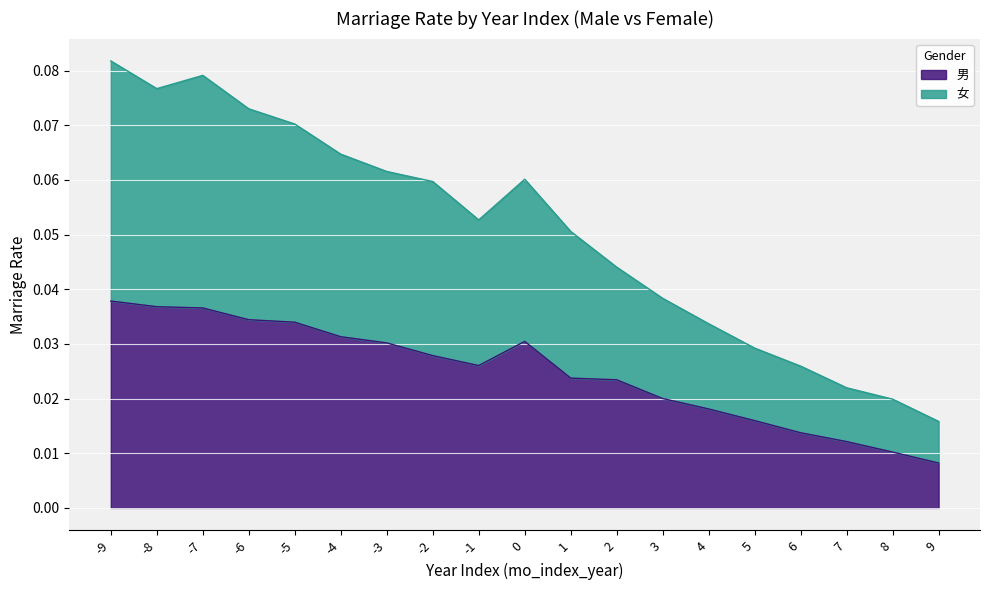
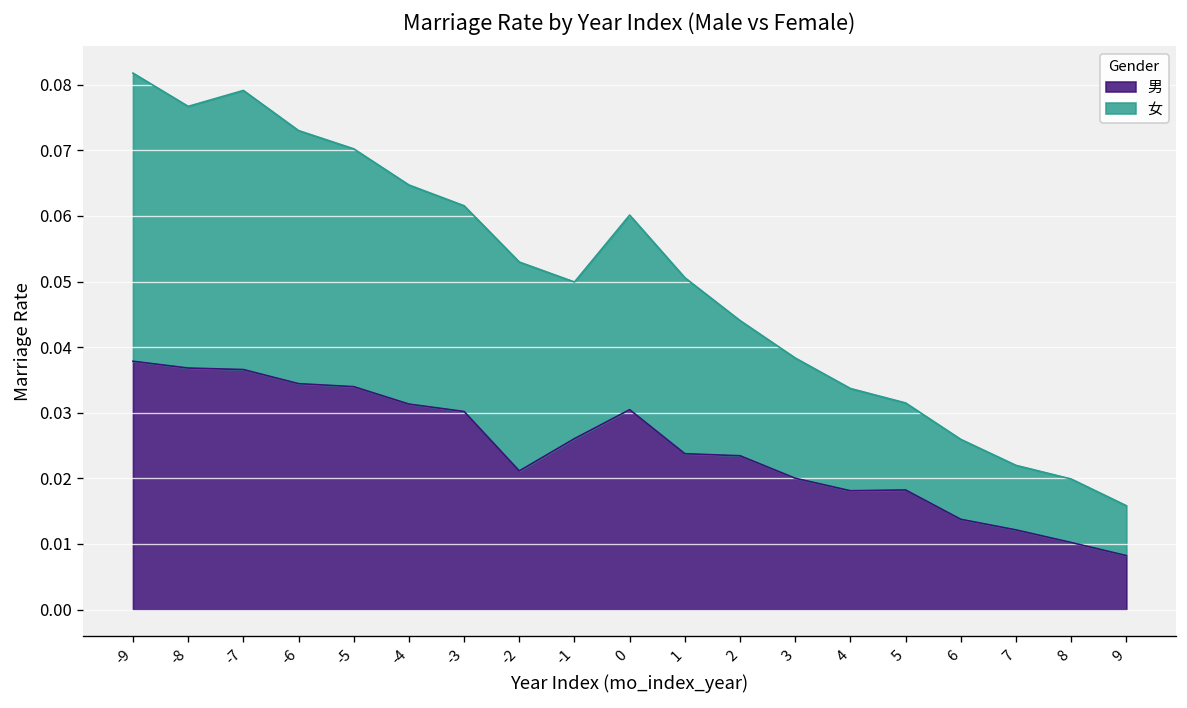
男, -2: 0.028 -> 0.021
女, -1: 0.027 -> 0.024
男, 5: 0.016 -> 0.018
